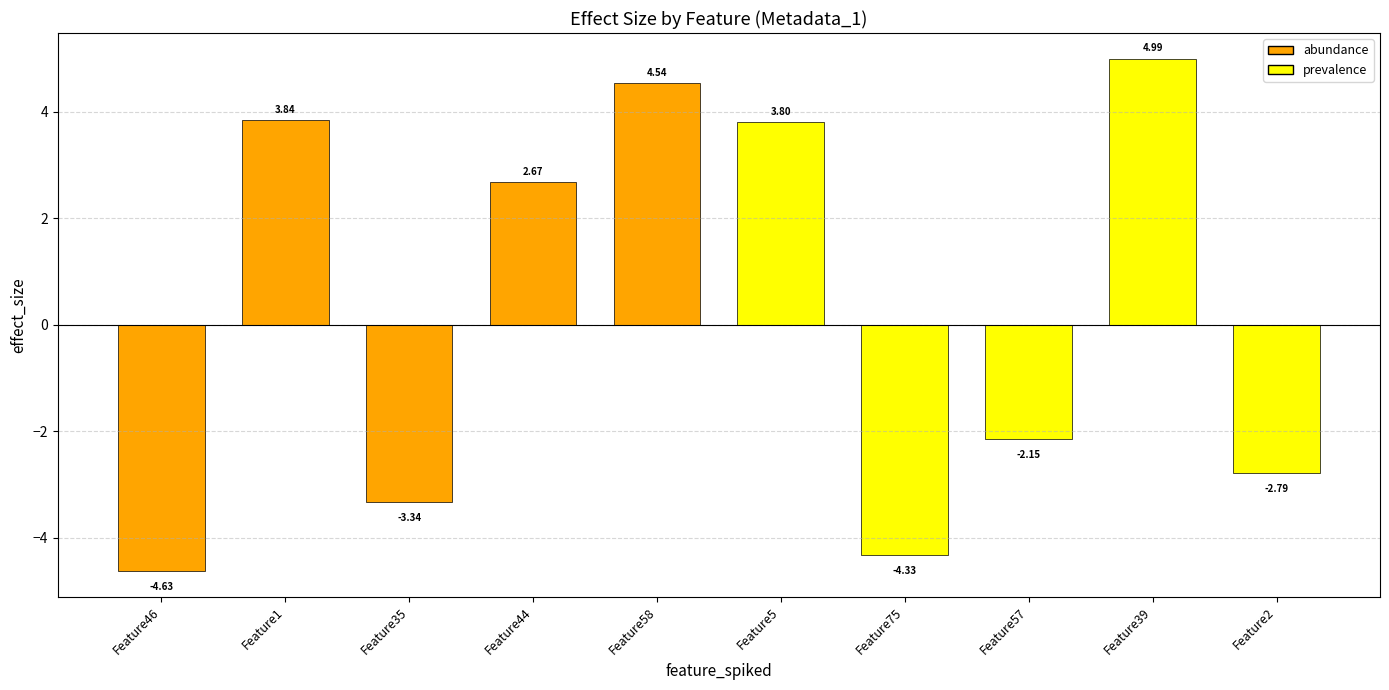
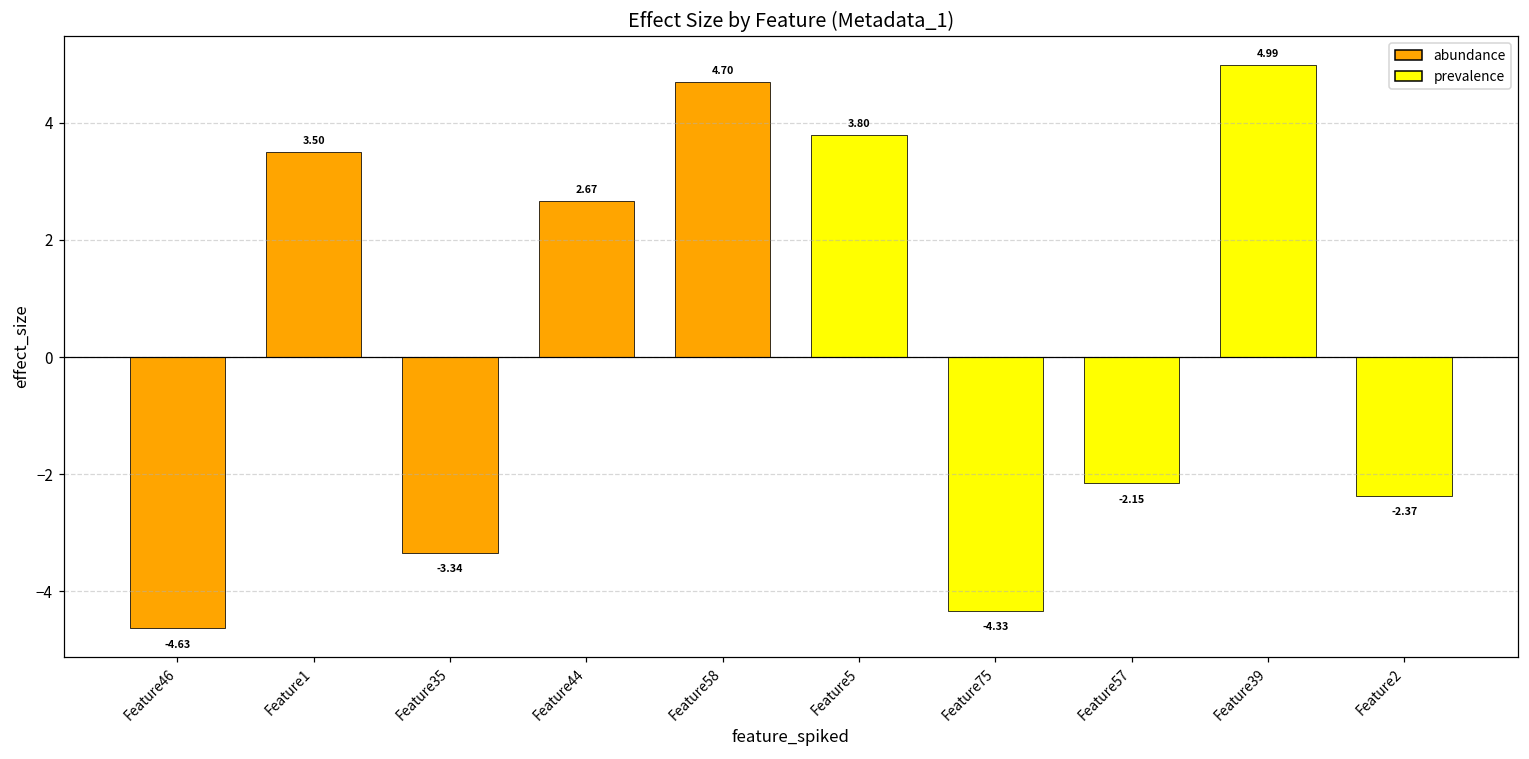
Feature1: 3.84 -> 3.50
Feature58: 4.54 -> 4.70
Feature2: -2.79 -> -2.37
